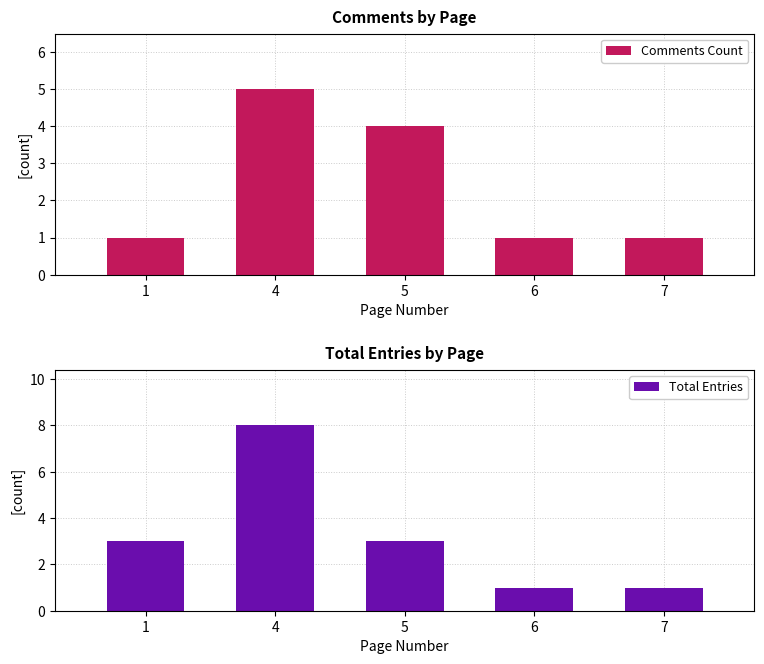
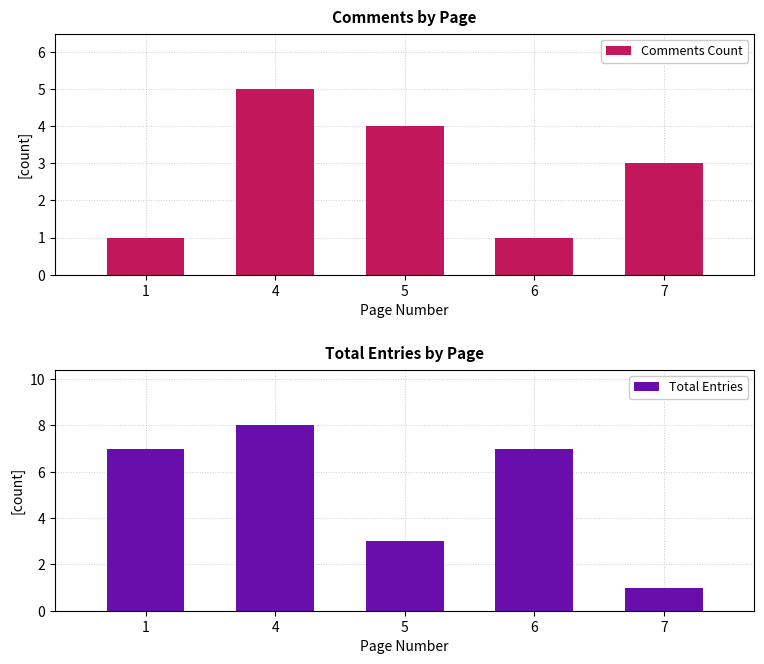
Comments by Page, 7: 1 -> 3
Total Entries by Page, 1: 3 -> 7
Total Entries by Page, 6: 1 -> 7
